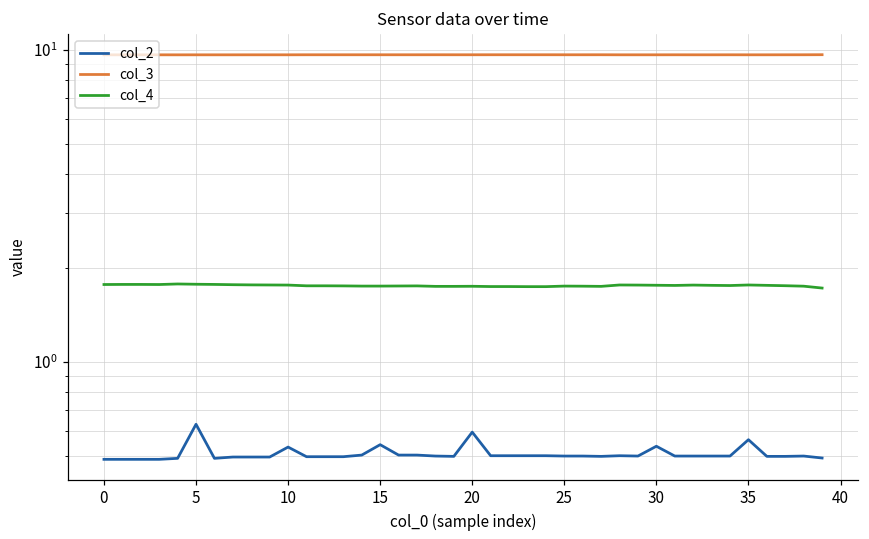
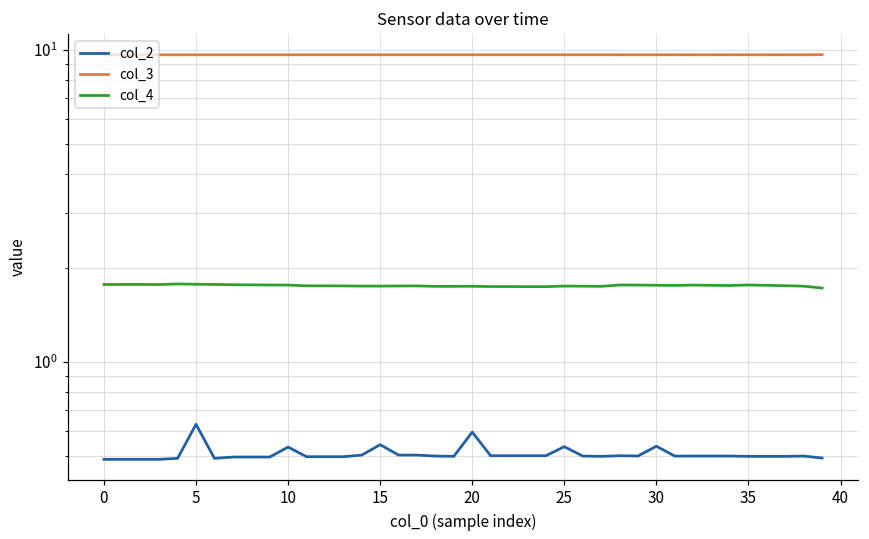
col_2, 25: 0.50 -> 0.54
col_2, 35: 0.56 -> 0.50
